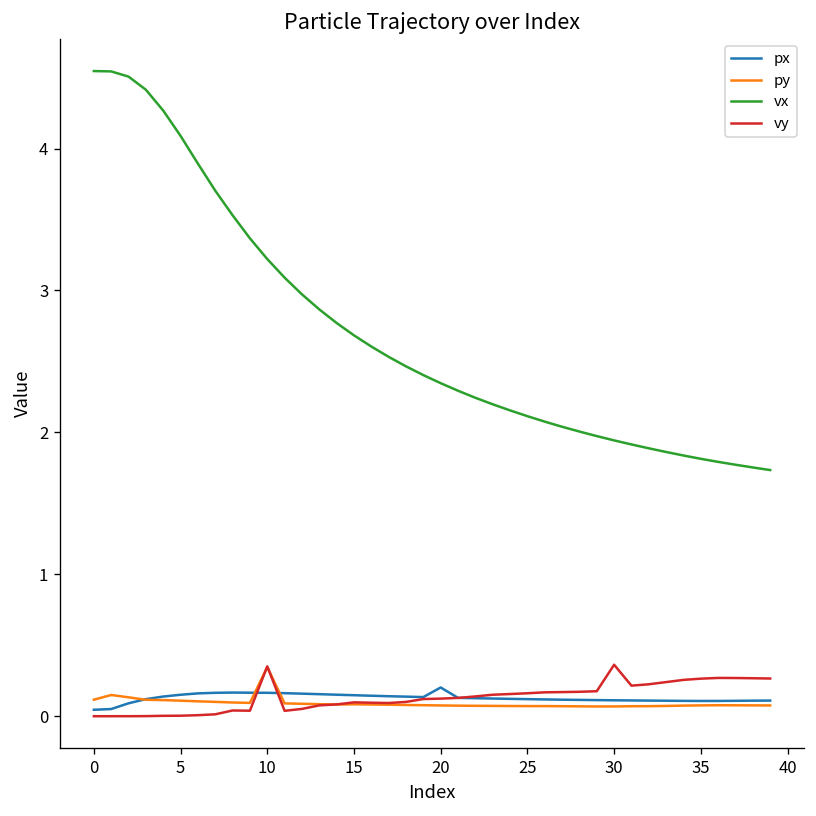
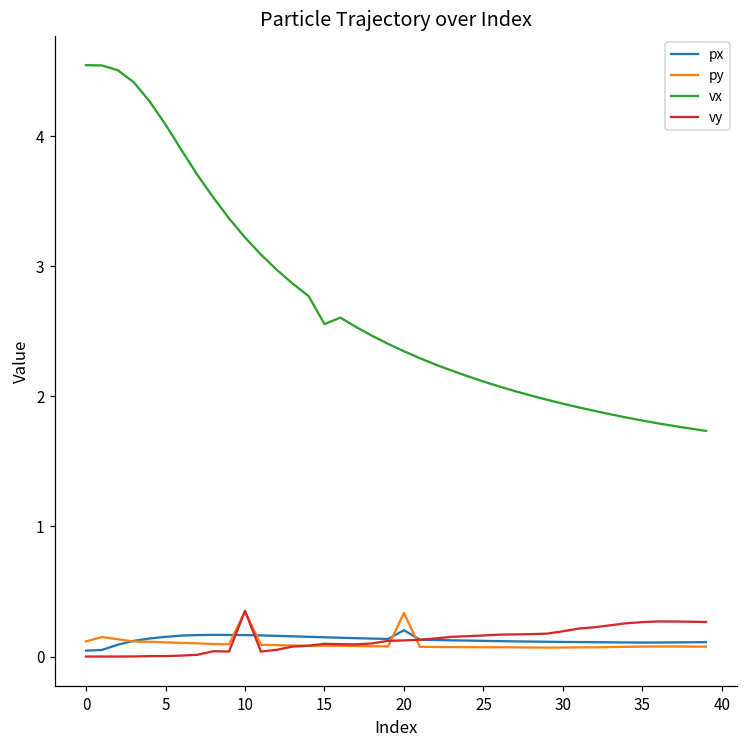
vx, 15: 2.68 -> 2.56
py, 20: 0.08 -> 0.33
vy, 30: 0.36 -> 0.19
